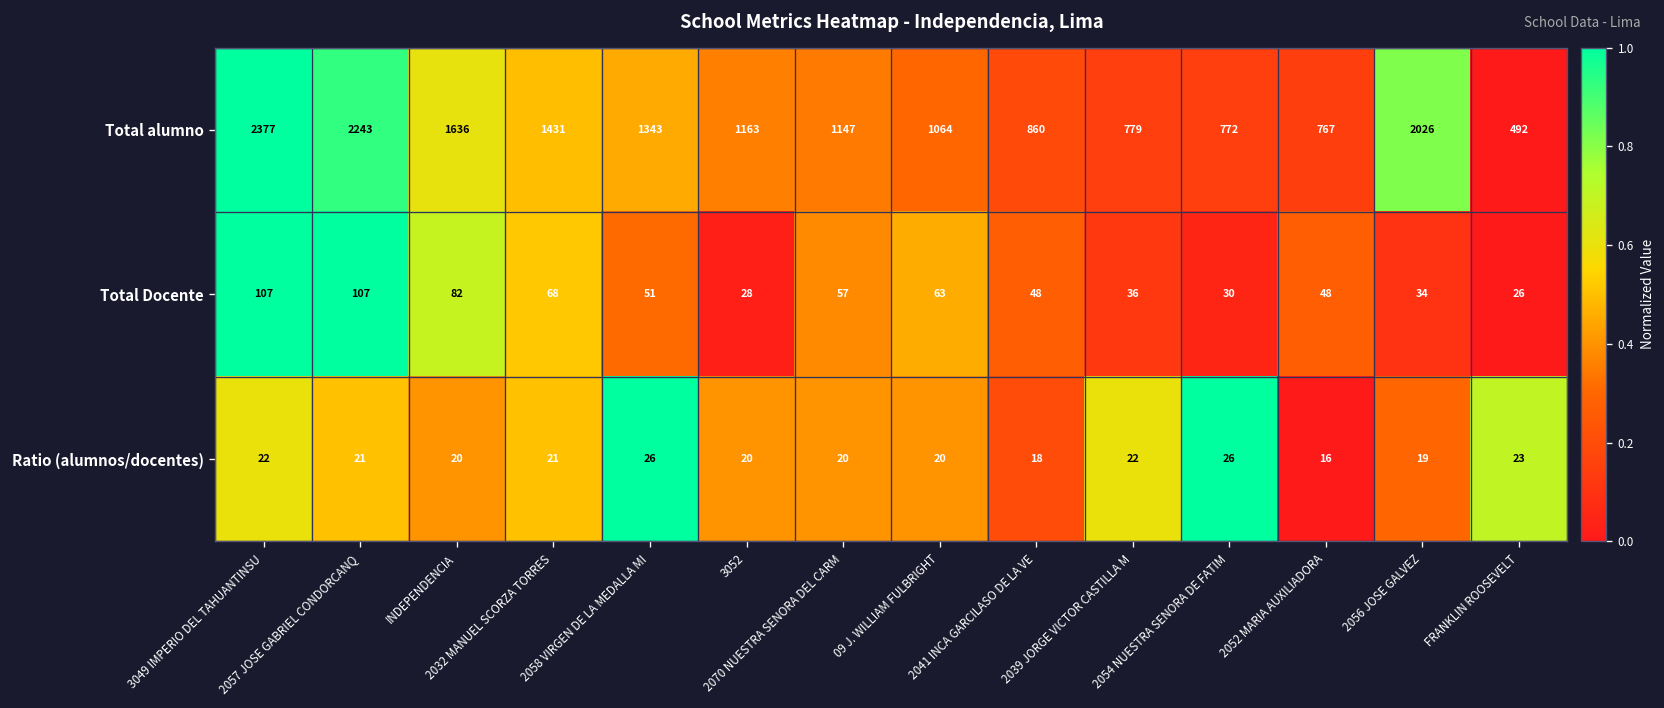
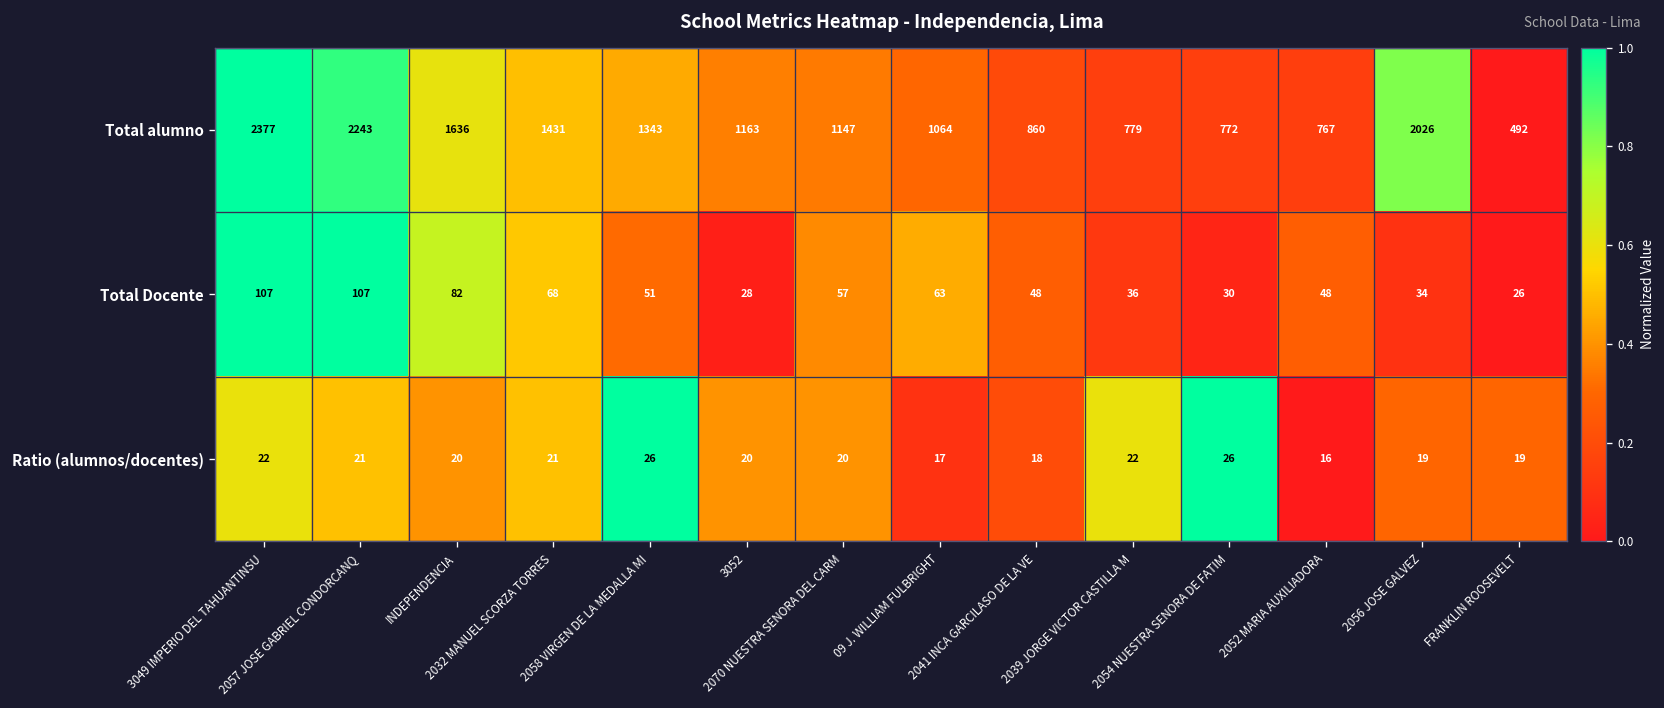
Ratio (alumnos/docentes), 09 J. WILLIAM FULBRIGHT: 20 -> 17
Ratio (alumnos/docentes), FRANKLIN ROOSEVELT: 23 -> 19
